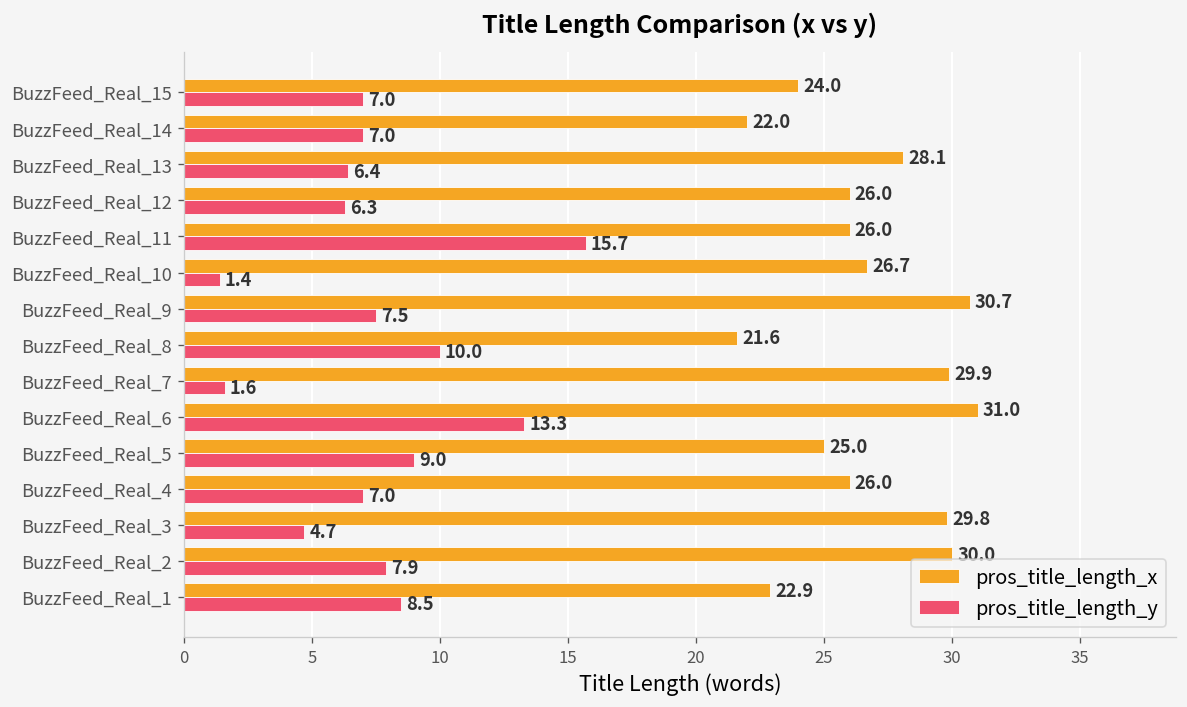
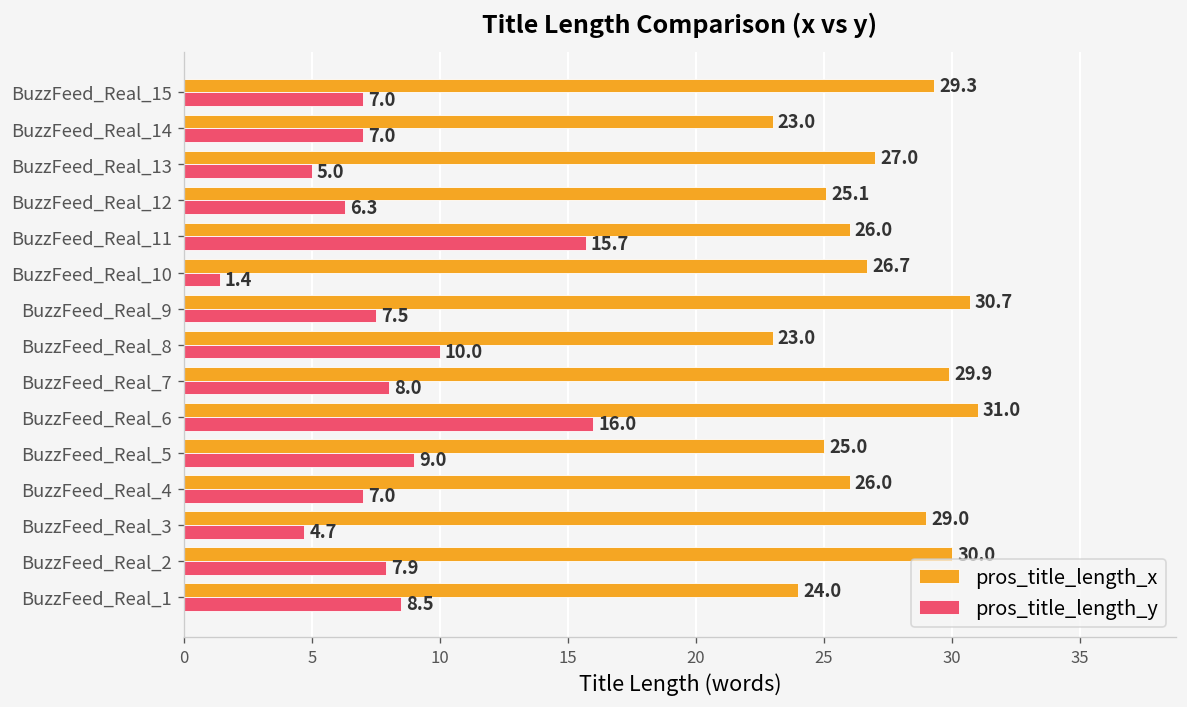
pros_title_length_x, BuzzFeed_Real_15: 24.0 -> 29.3
pros_title_length_x, BuzzFeed_Real_14: 22.0 -> 23.0
pros_title_length_x, BuzzFeed_Real_13: 28.1 -> 27.0
pros_title_length_y, BuzzFeed_Real_13: 6.4 -> 5.0
pros_title_length_x, BuzzFeed_Real_12: 26.0 -> 25.1
pros_title_length_x, BuzzFeed_Real_8: 21.6 -> 23.0
pros_title_length_y, BuzzFeed_Real_7: 1.6 -> 8.0
pros_title_length_y, BuzzFeed_Real_6: 13.3 -> 16.0
pros_title_length_x, BuzzFeed_Real_3: 29.8 -> 29.0
pros_title_length_x, BuzzFeed_Real_1: 22.9 -> 24.0
